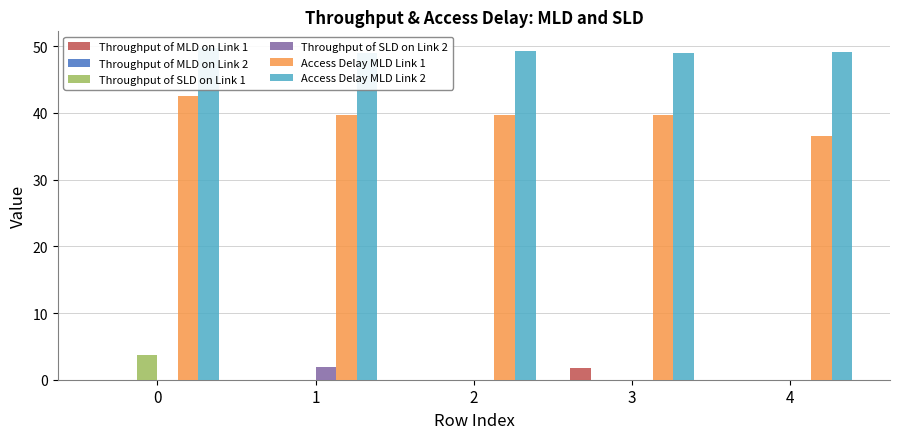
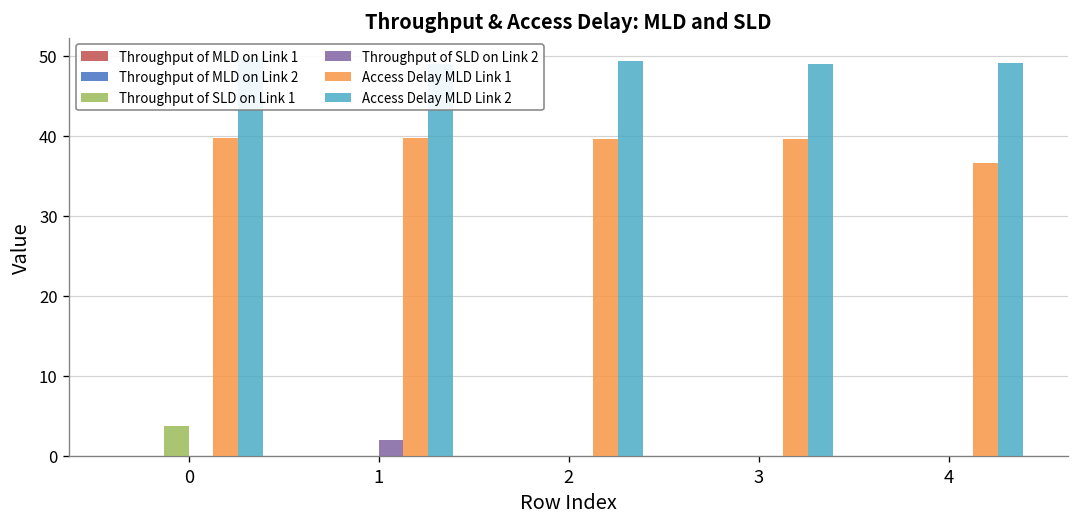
Access Delay MLD Link 1, 0: 43 -> 40
Throughput of MLD on Link 1, 3: 2 -> 0
